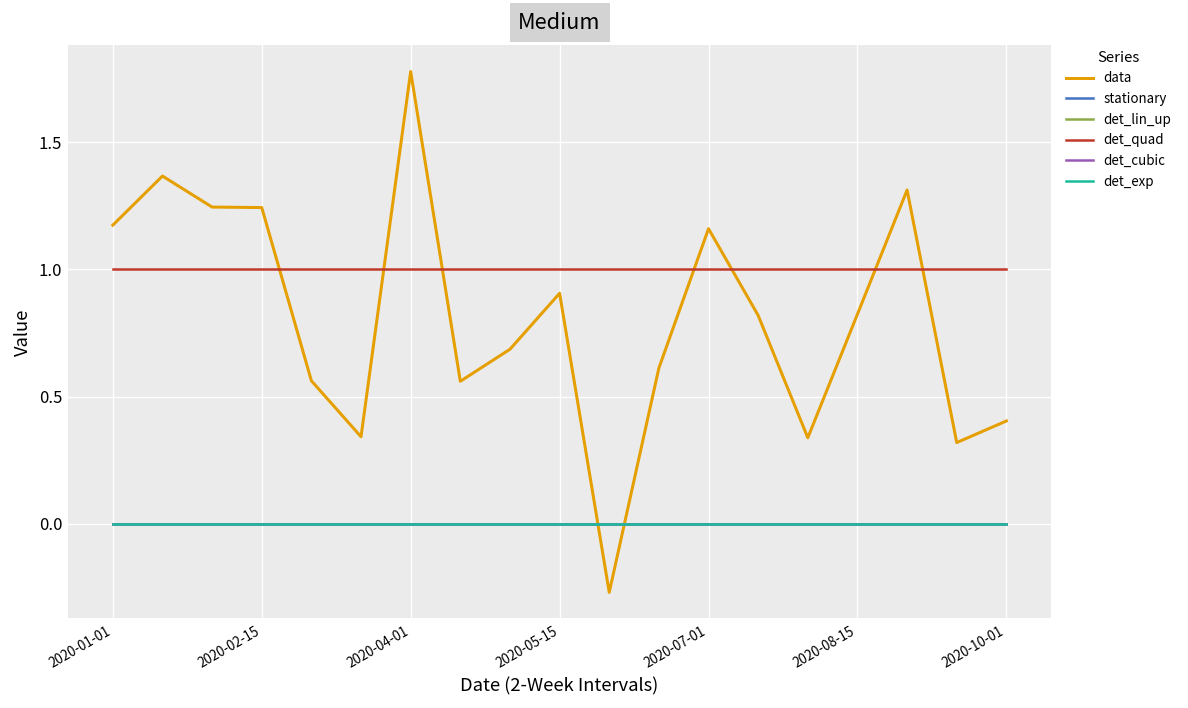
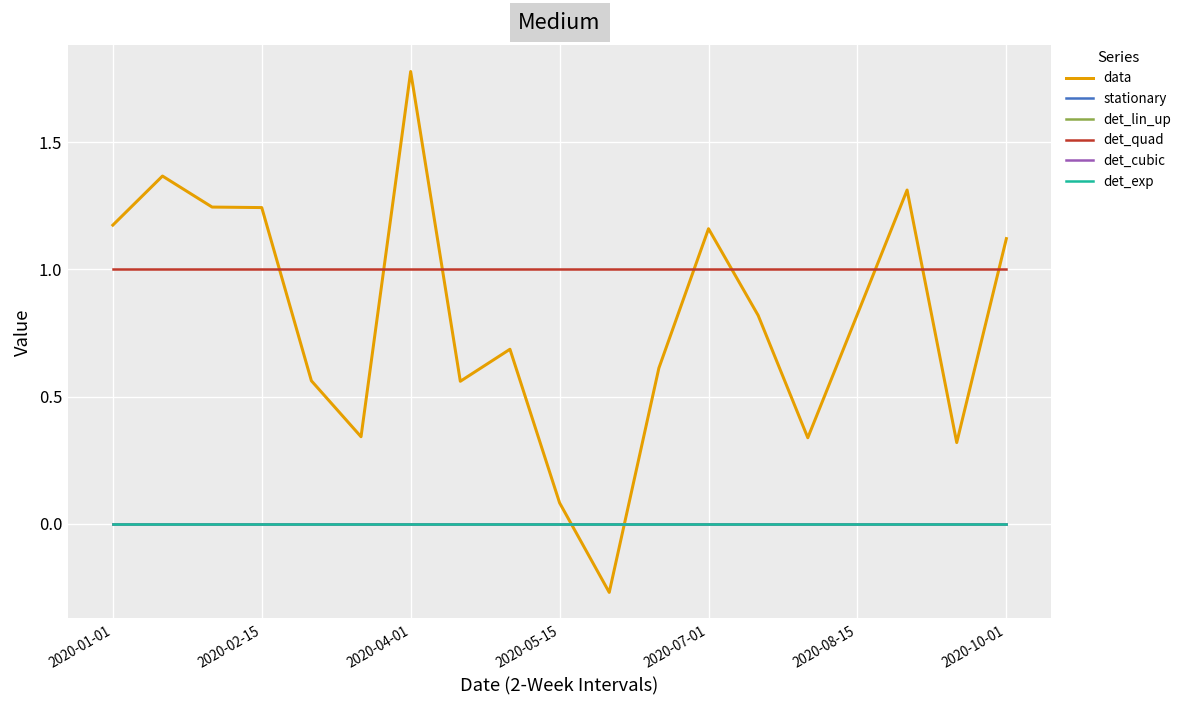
data, 2020-05-15: 0.91 -> 0.08
data, 2020-10-01: 0.40 -> 1.12
